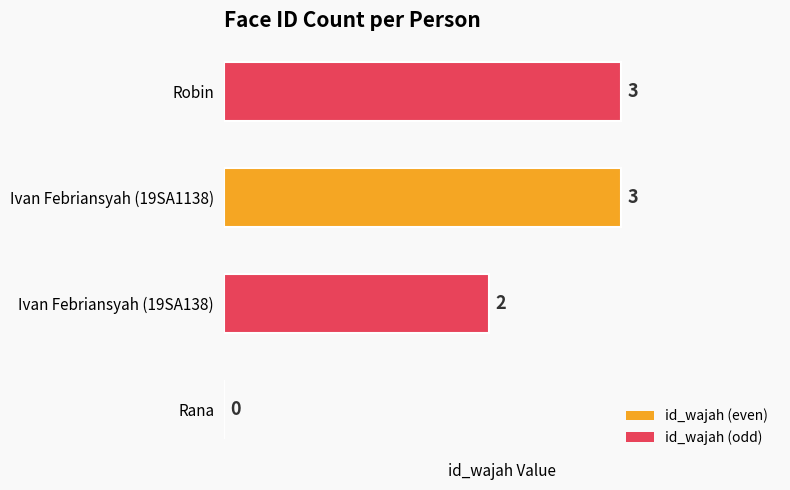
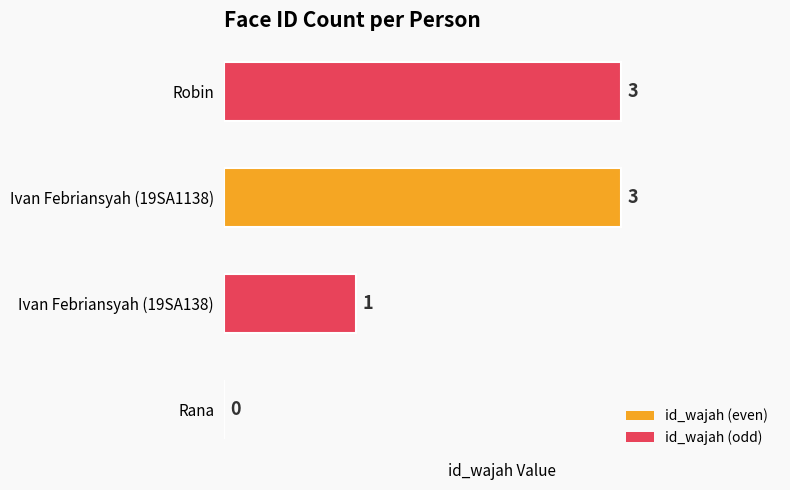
Ivan Febriansyah (19SA138): 2 -> 1
